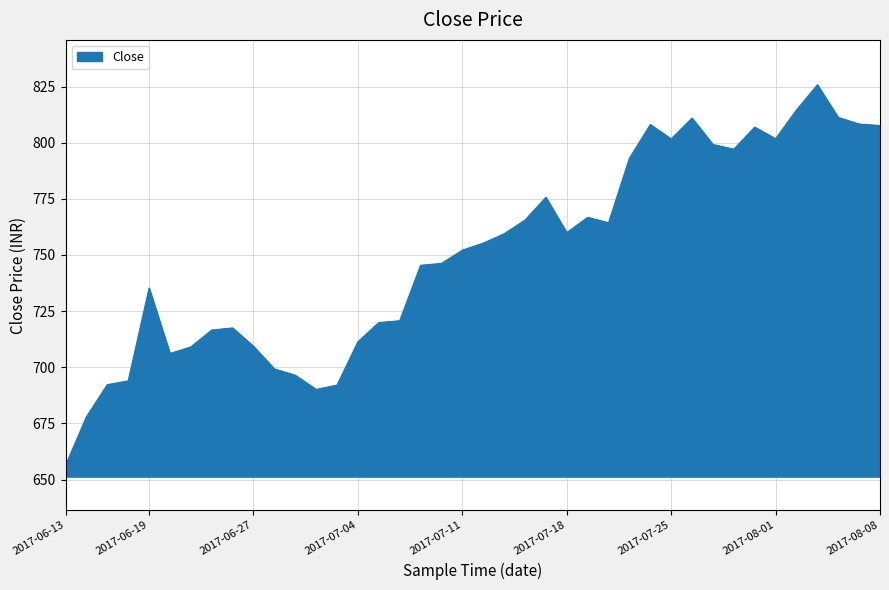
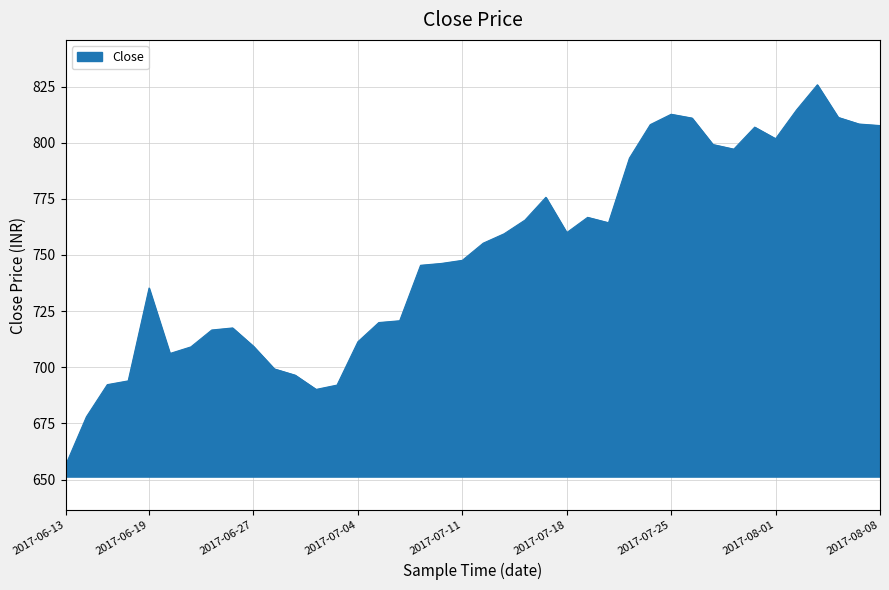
2017-07-11: 752 -> 748
2017-07-25: 802 -> 813
